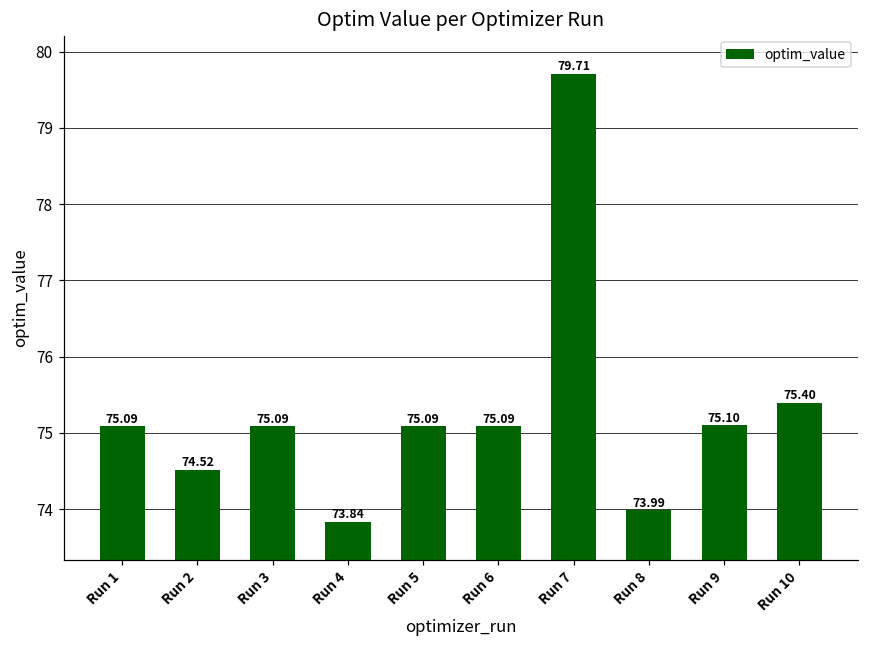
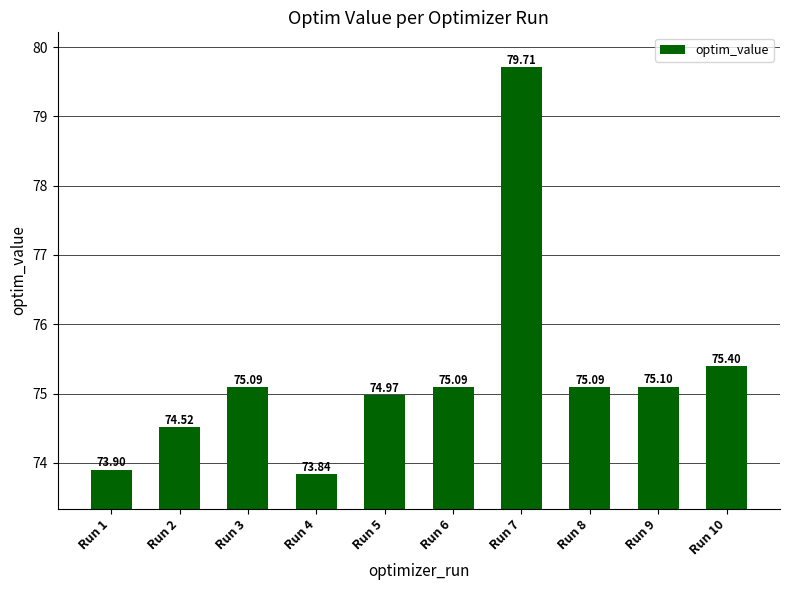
Run 1: 75.09 -> 73.90
Run 5: 75.09 -> 74.97
Run 8: 73.99 -> 75.09
